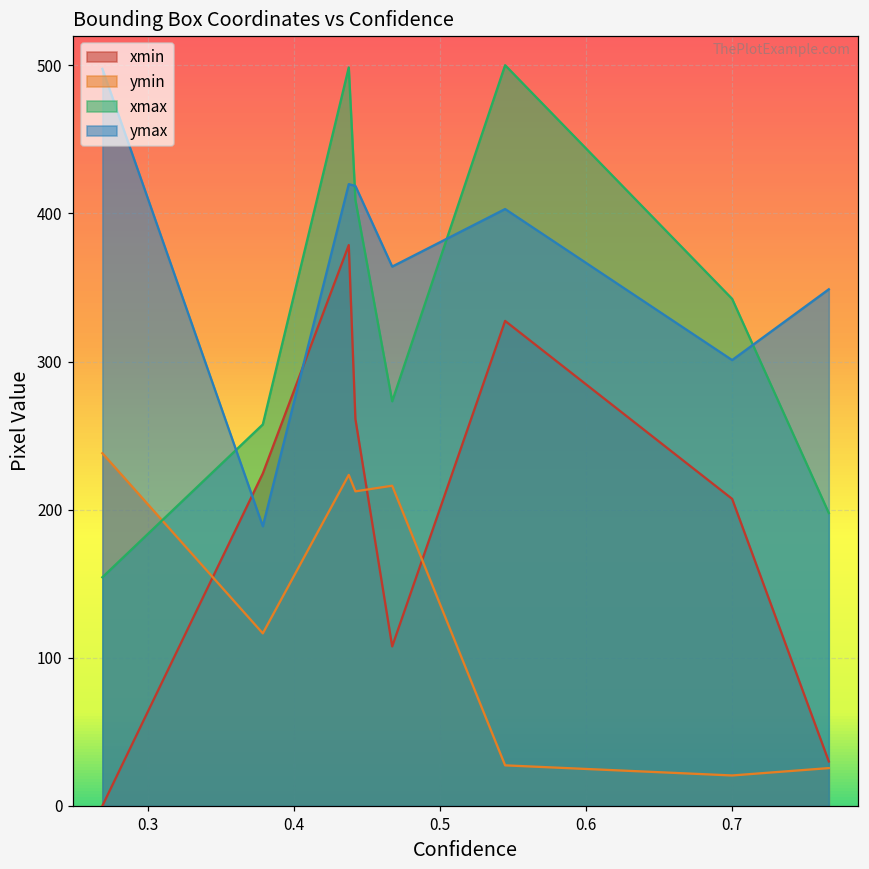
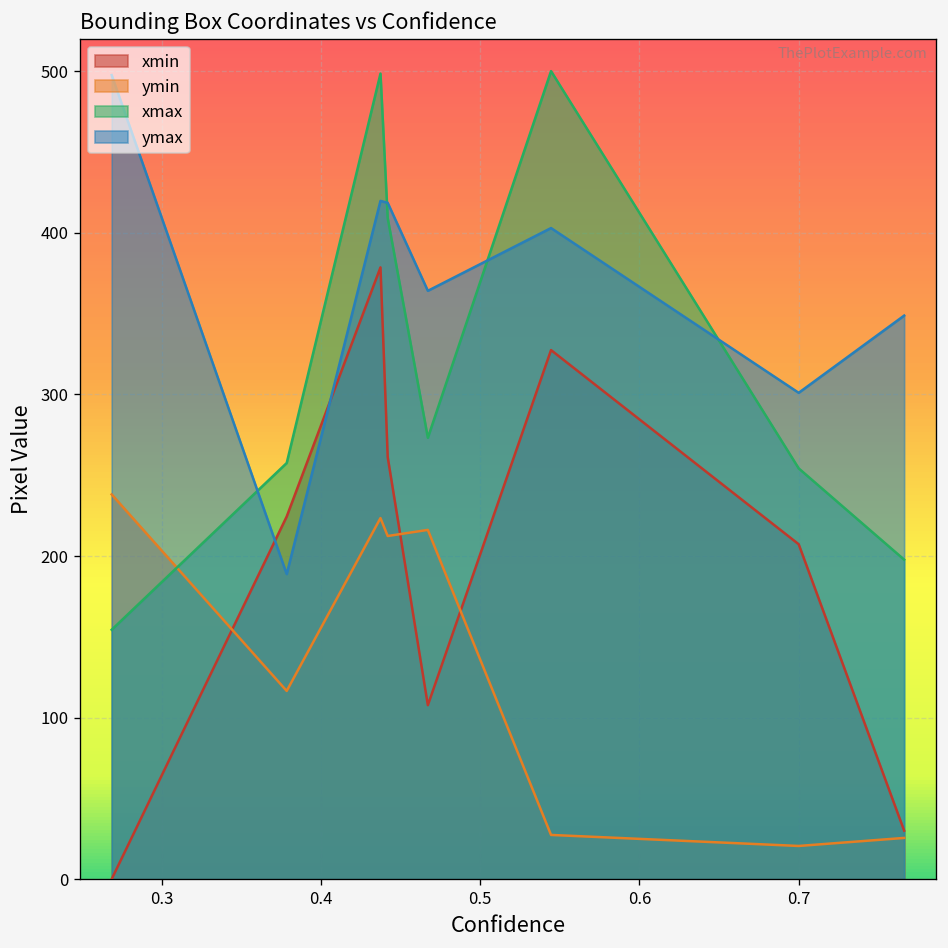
xmax, 0.7: 342 -> 254
